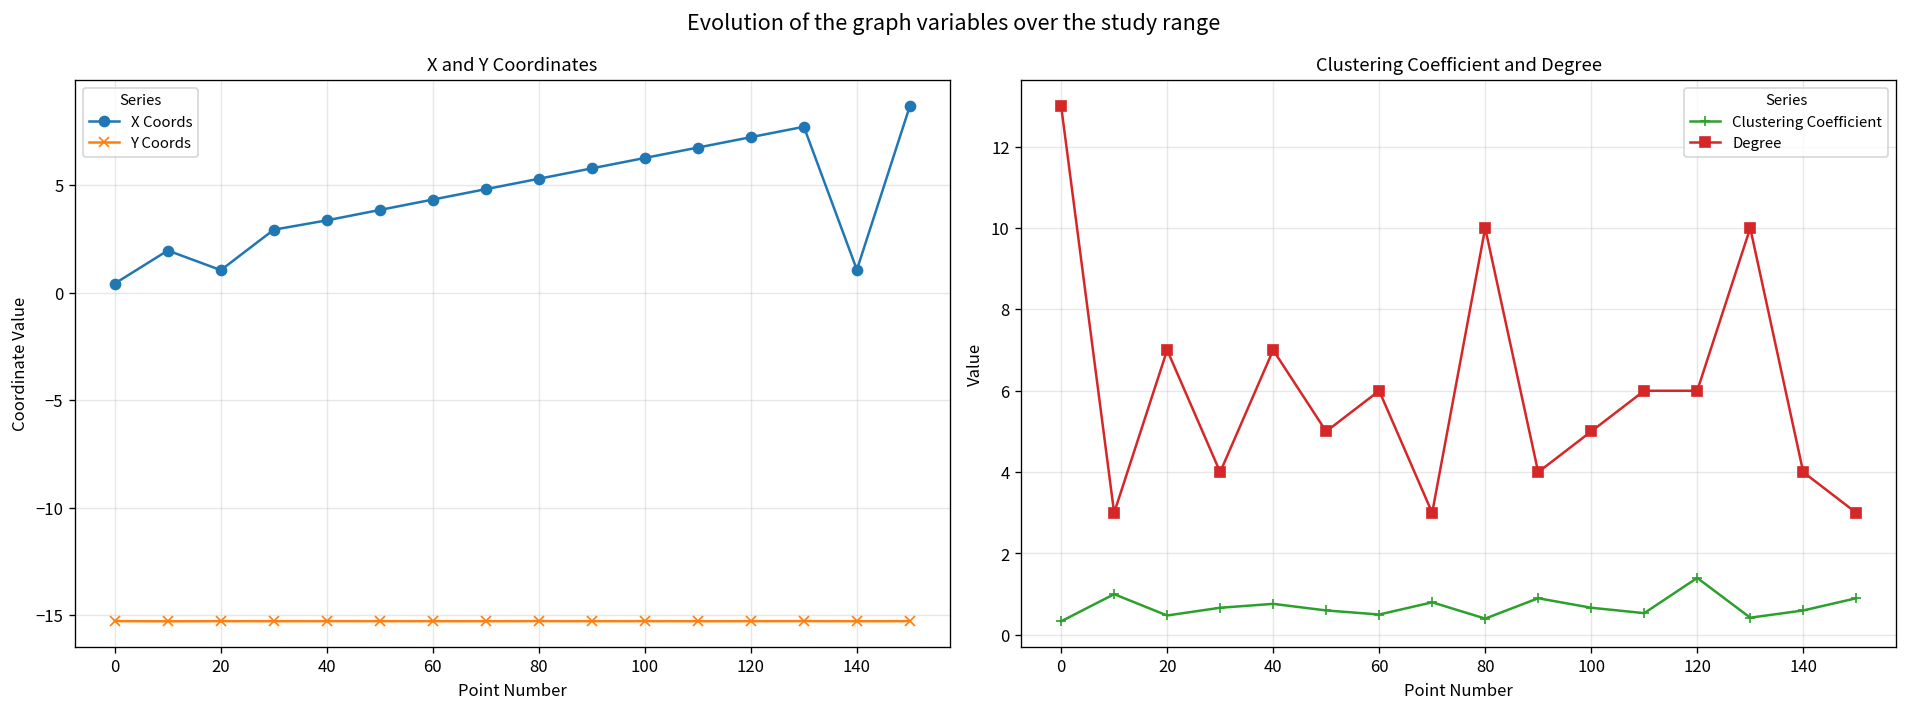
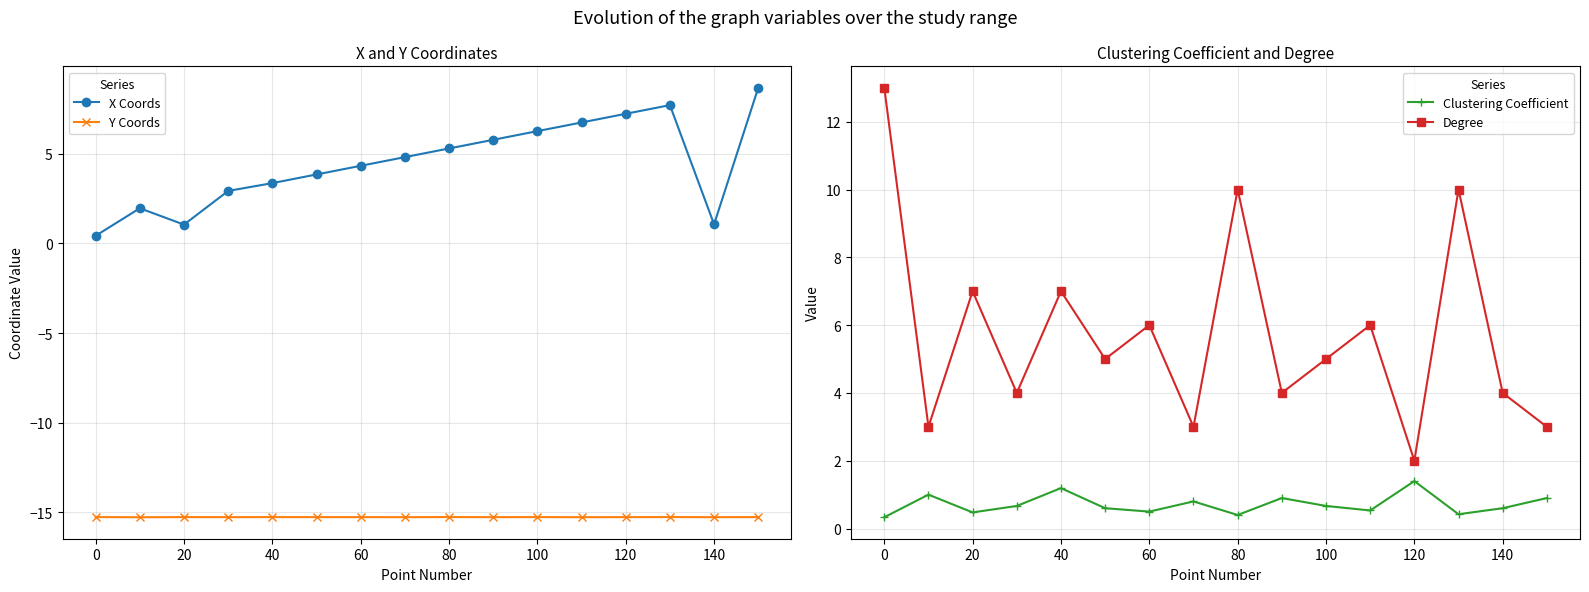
Clustering Coefficient and Degree, Clustering Coefficient, 40: 0.8 -> 1.2
Clustering Coefficient and Degree, Degree, 120: 6 -> 2
